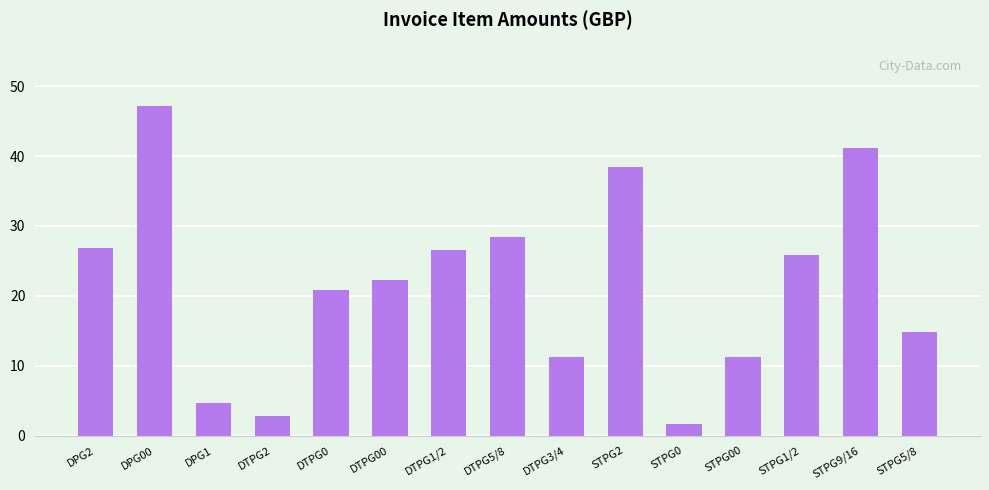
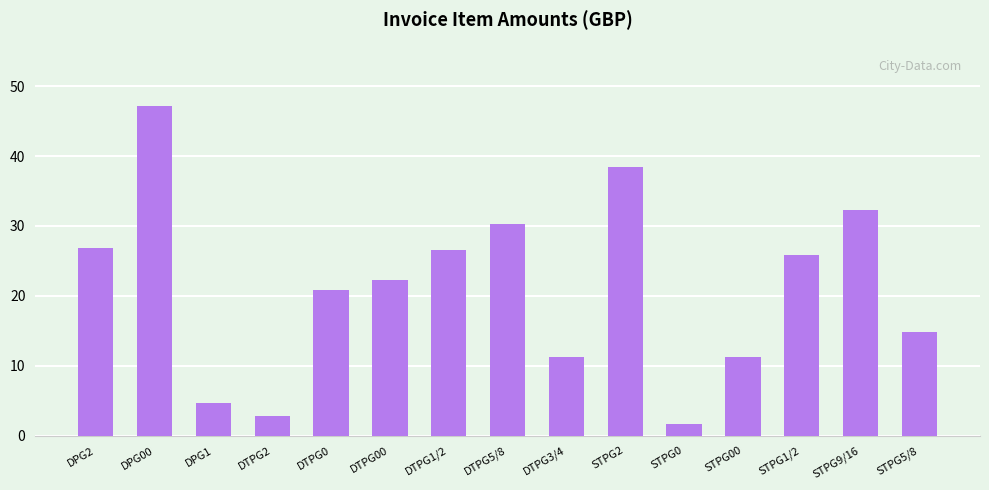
DTPG5/8: 28 -> 30
STPG9/16: 41 -> 32
